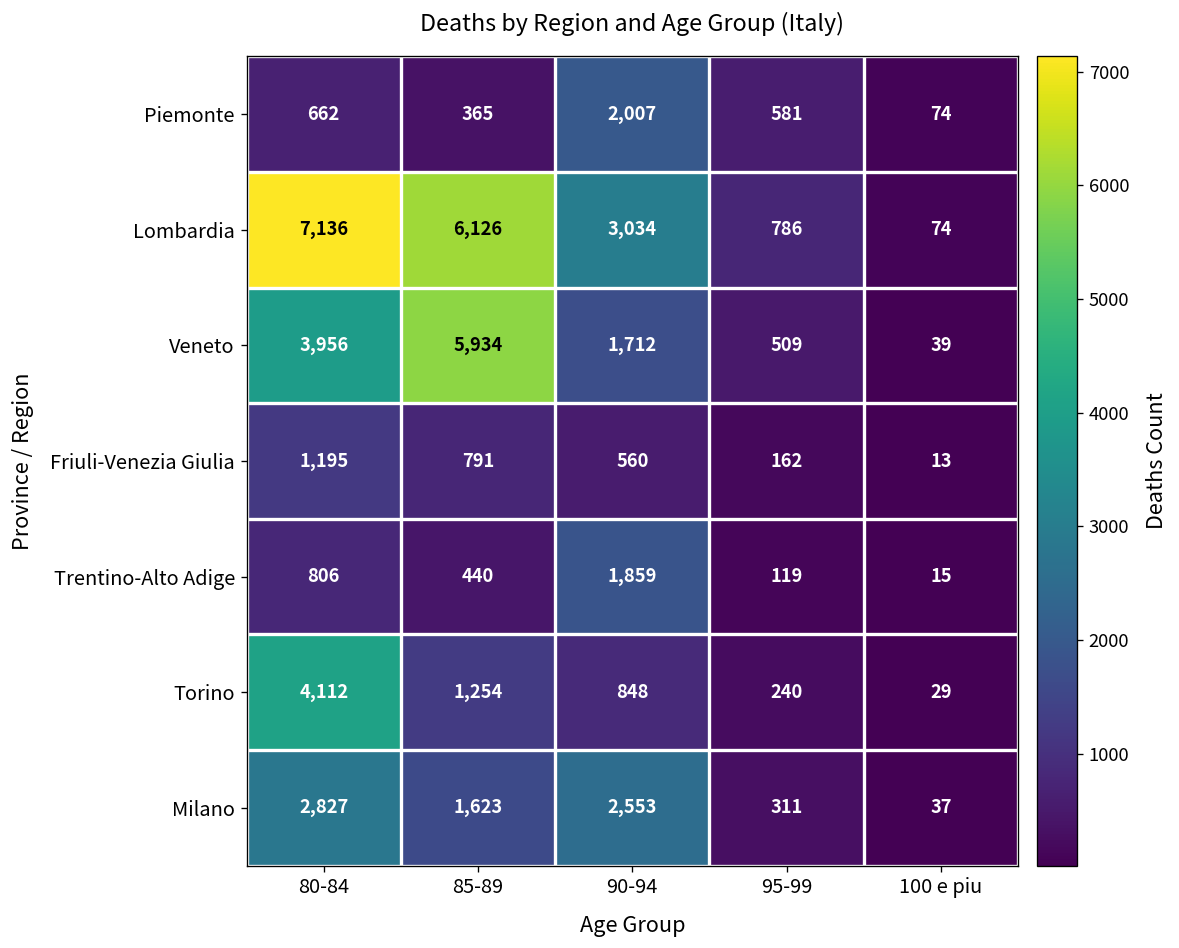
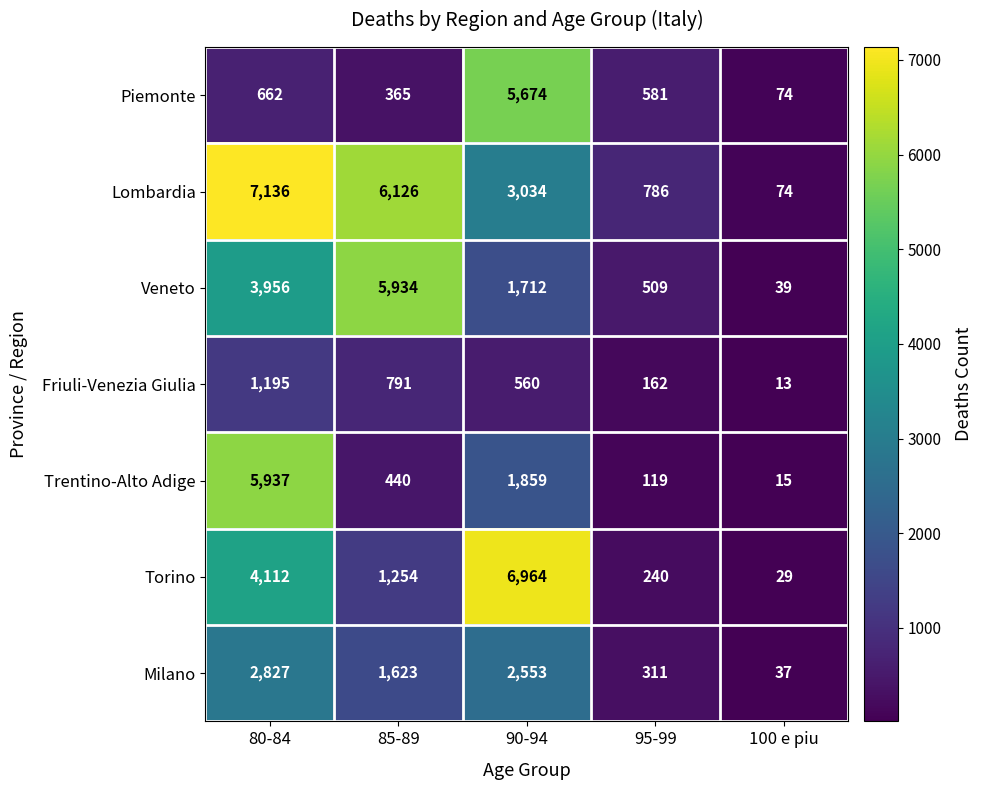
Piemonte, 90-94: 2,007 -> 5,674
Trentino-Alto Adige, 80-84: 806 -> 5,937
Torino, 90-94: 848 -> 6,964
